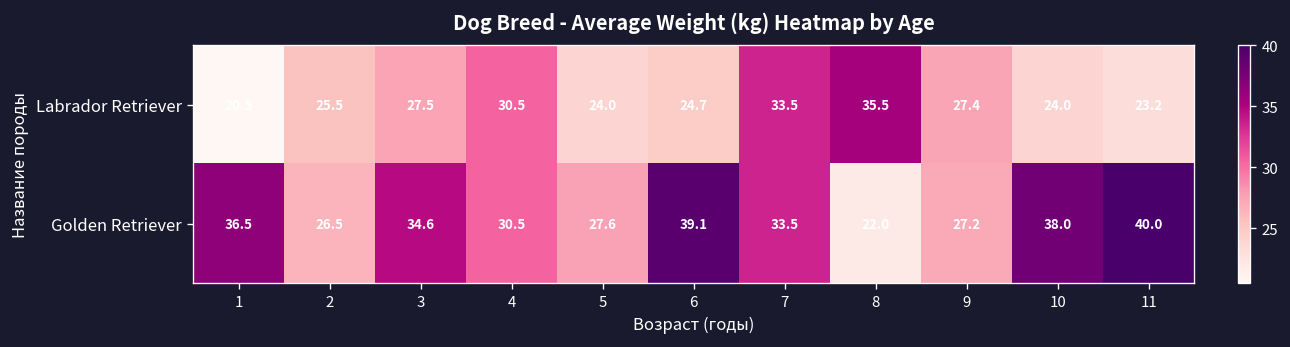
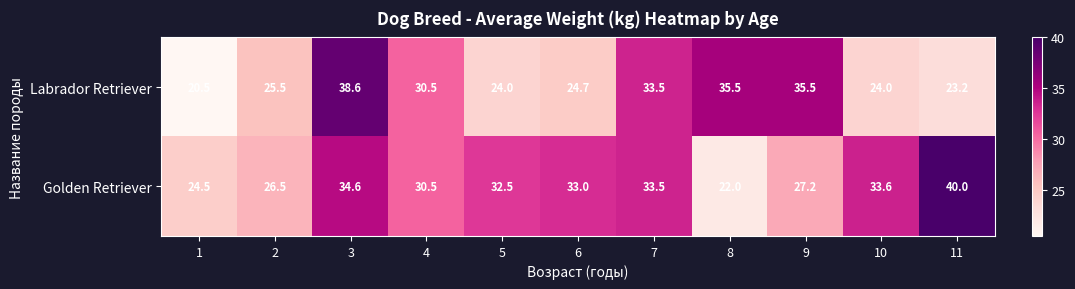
Labrador Retriever, 3: 27.5 -> 38.6
Labrador Retriever, 9: 27.4 -> 35.5
Golden Retriever, 1: 36.5 -> 24.5
Golden Retriever, 5: 27.6 -> 32.5
Golden Retriever, 6: 39.1 -> 33.0
Golden Retriever, 10: 38.0 -> 33.6
